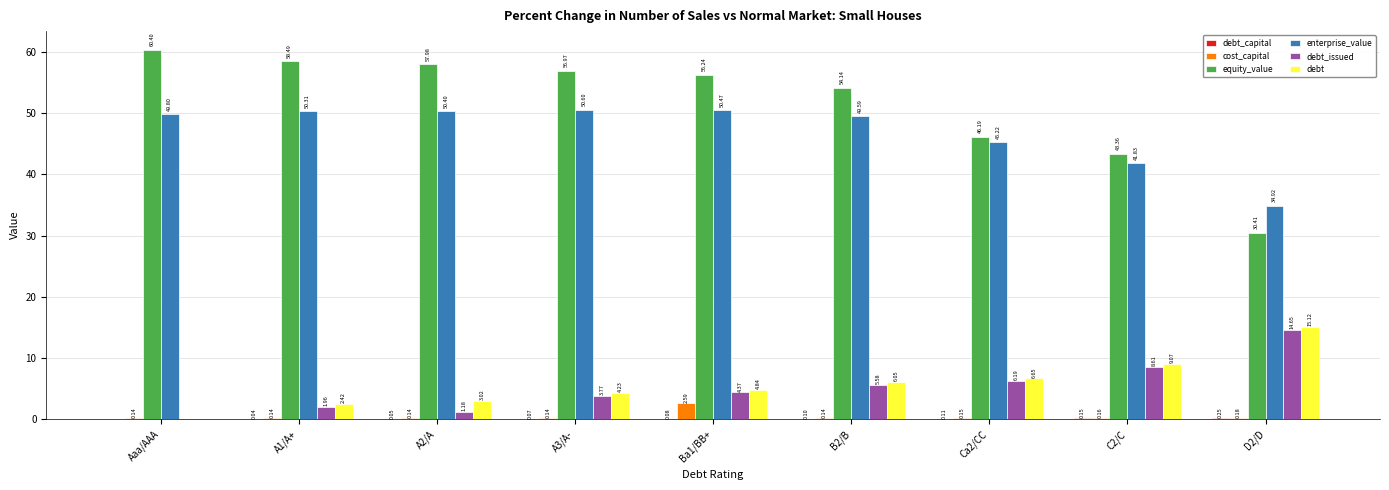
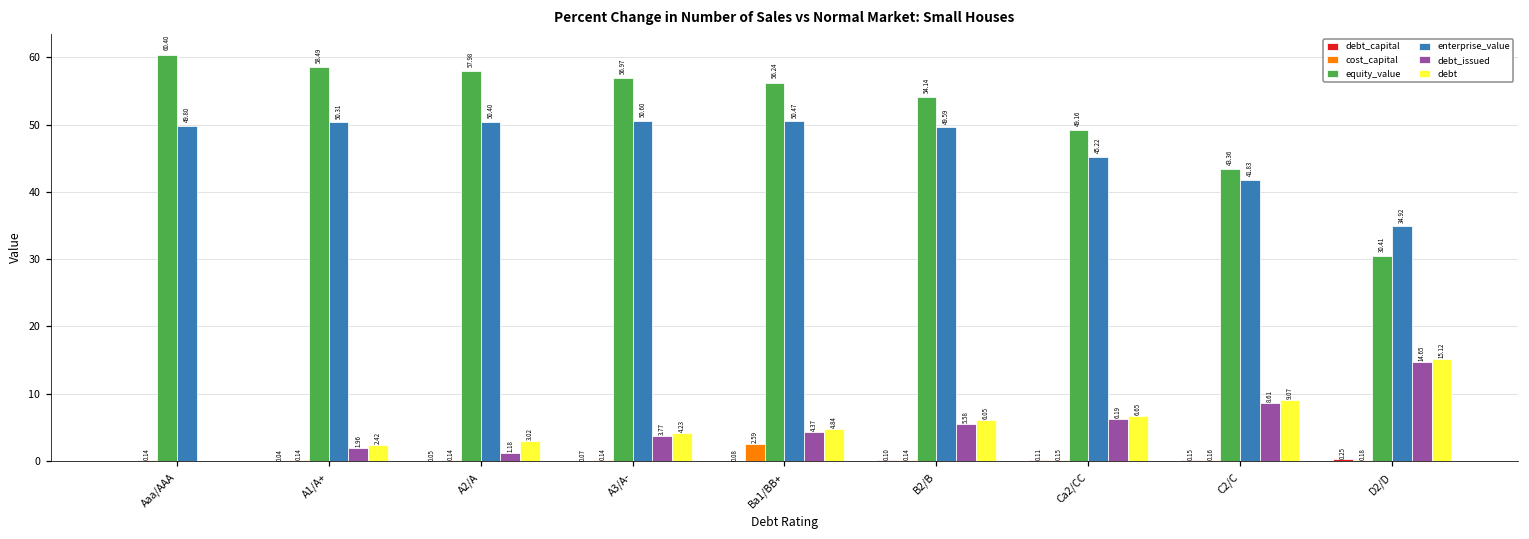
equity_value, Ca2/CC: 46.19 -> 49.16
